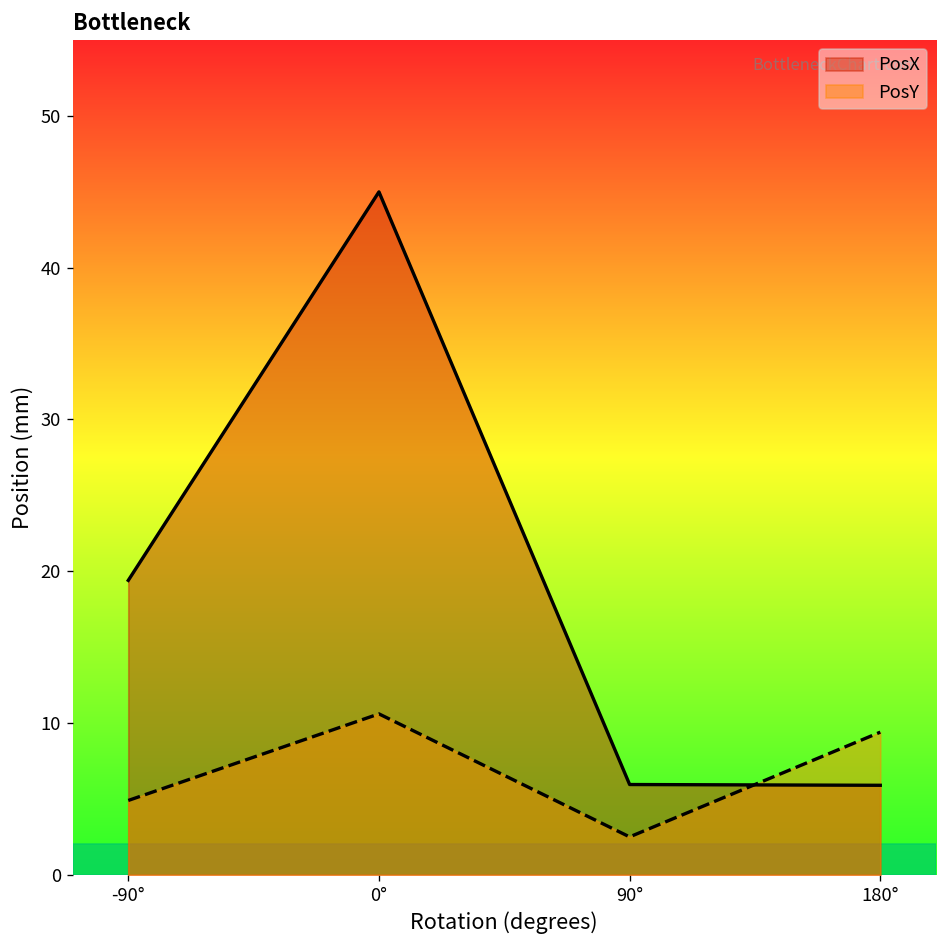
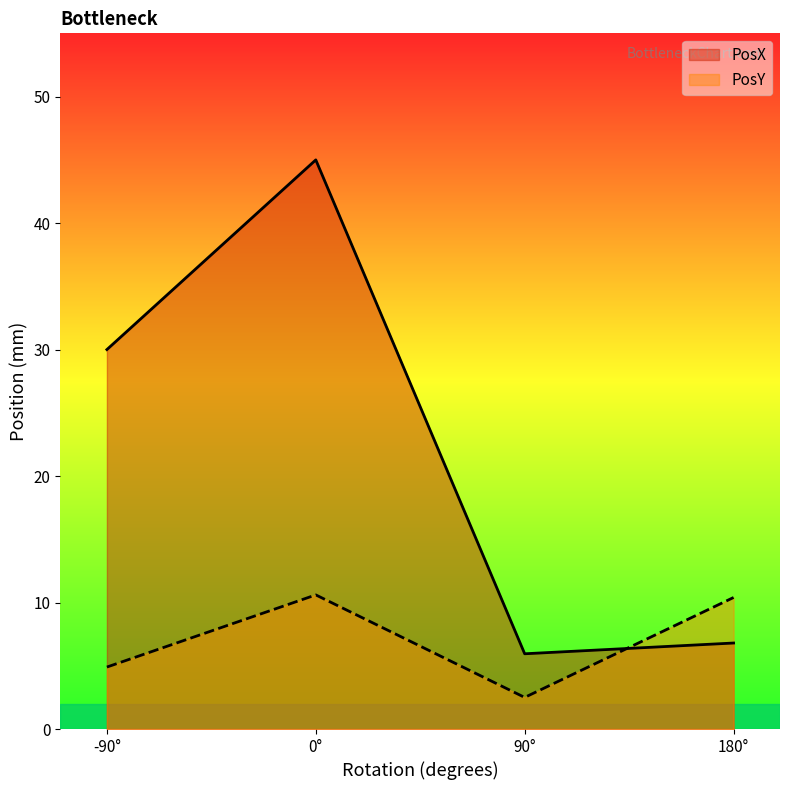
PosX, -90°: 19.4 -> 30.0
PosX, 180°: 5.9 -> 6.8
PosY, 180°: 9.4 -> 10.4
